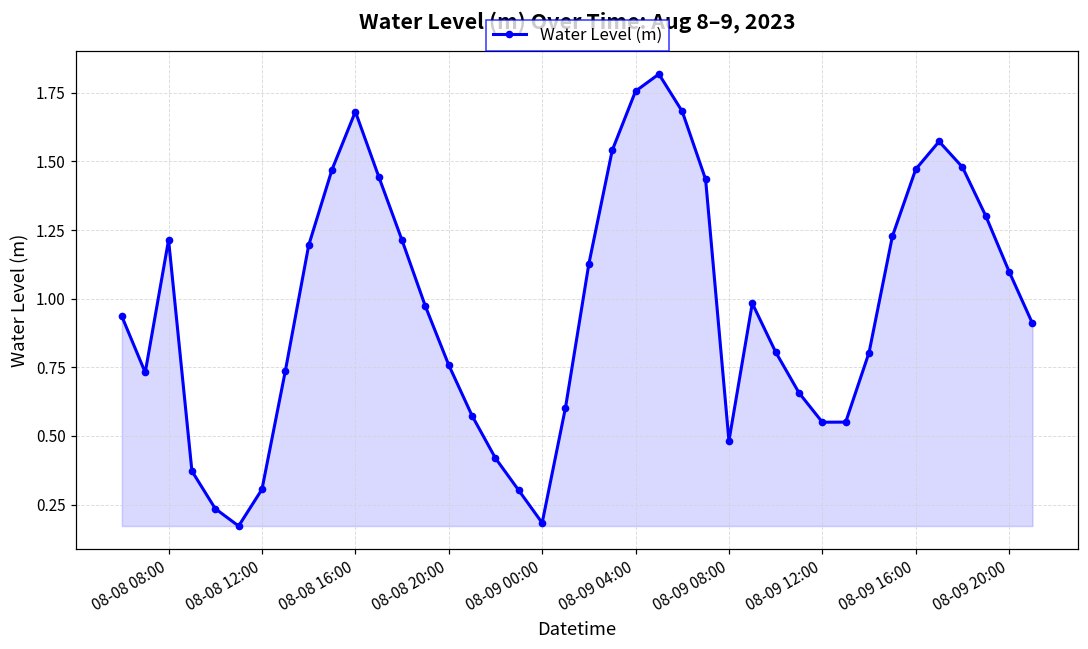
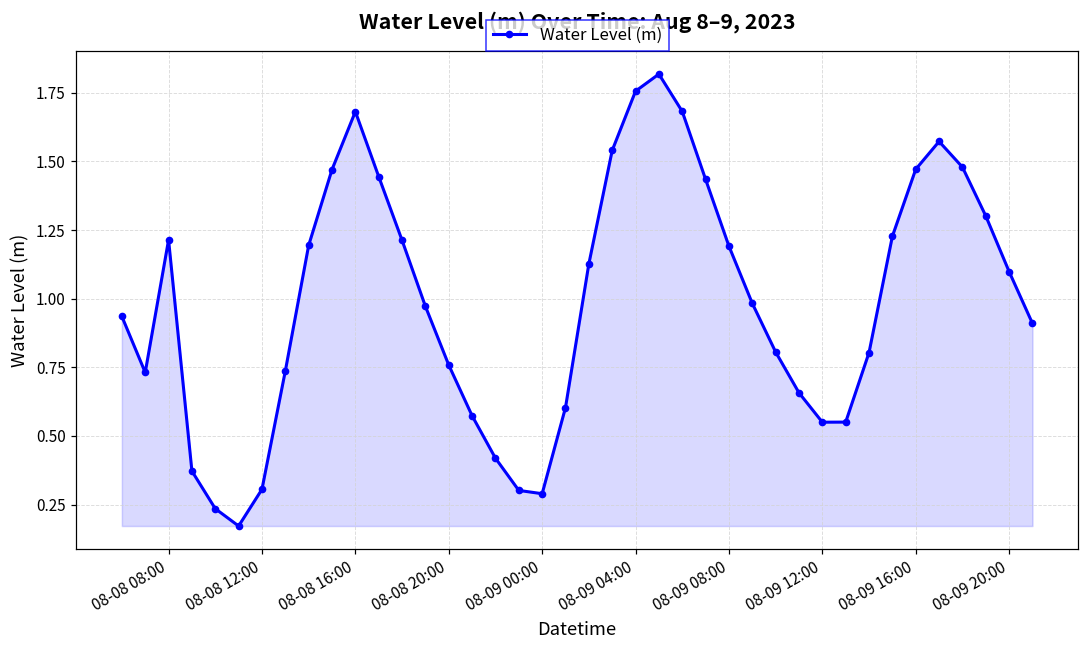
08-09 00:00: 0.18 -> 0.29
08-09 08:00: 0.48 -> 1.19
